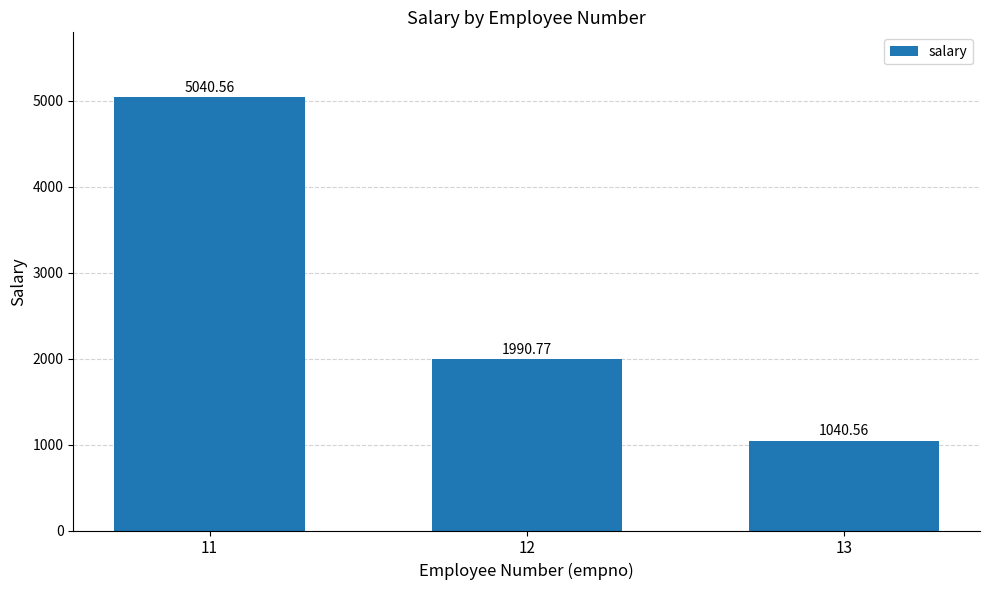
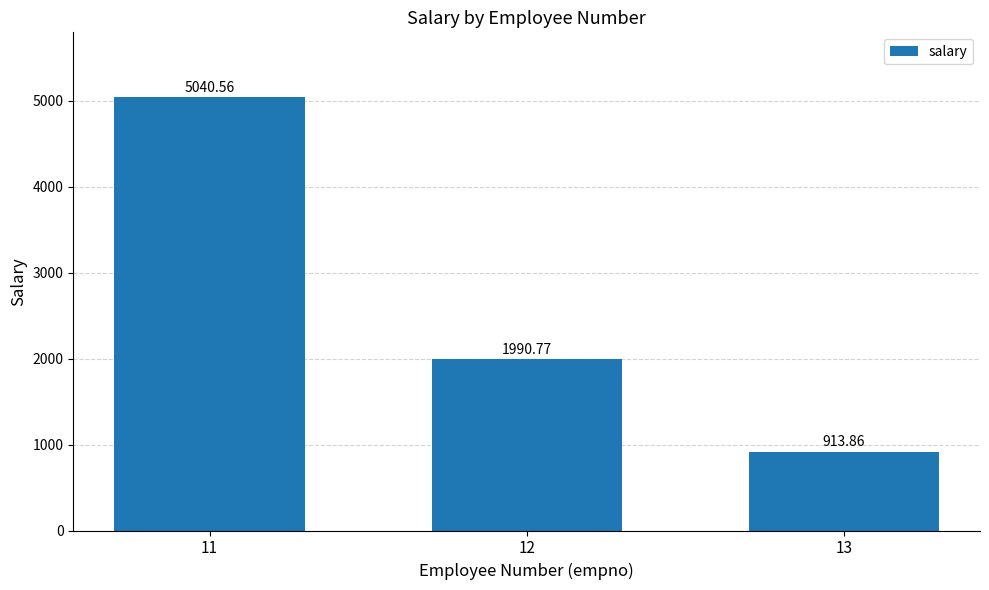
13: 1040.56 -> 913.86
